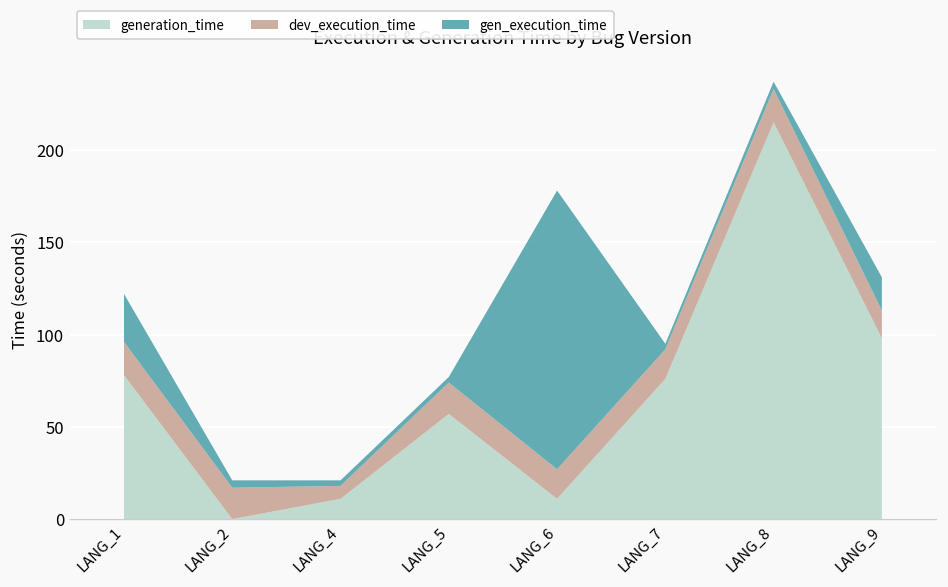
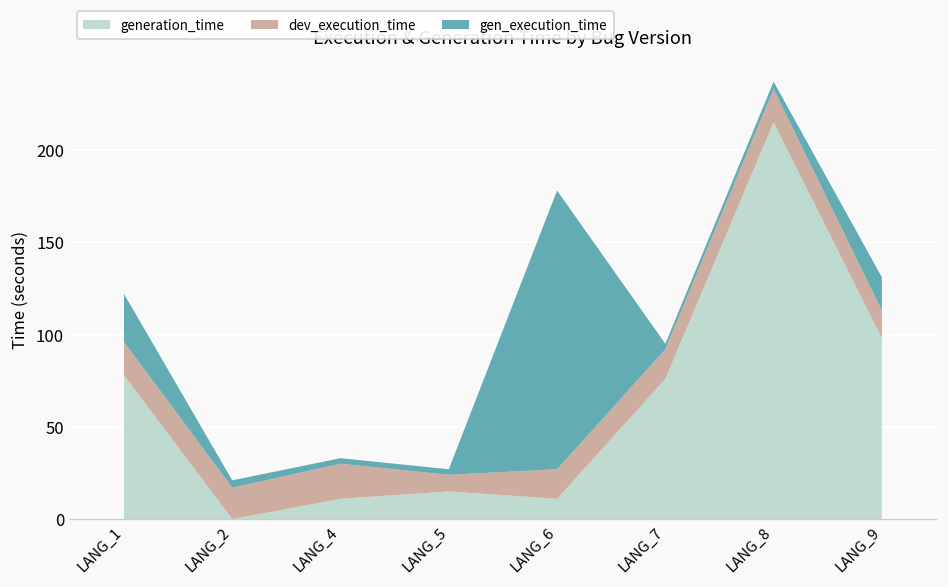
dev_execution_time, LANG_4: 7 -> 19
generation_time, LANG_5: 57 -> 15
dev_execution_time, LANG_5: 17 -> 9
